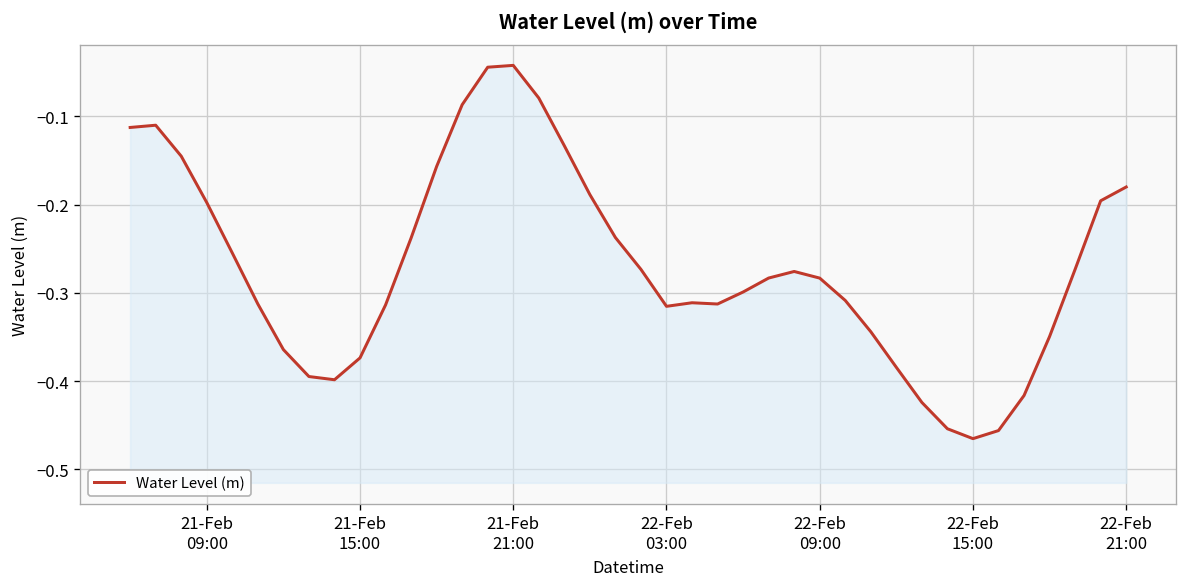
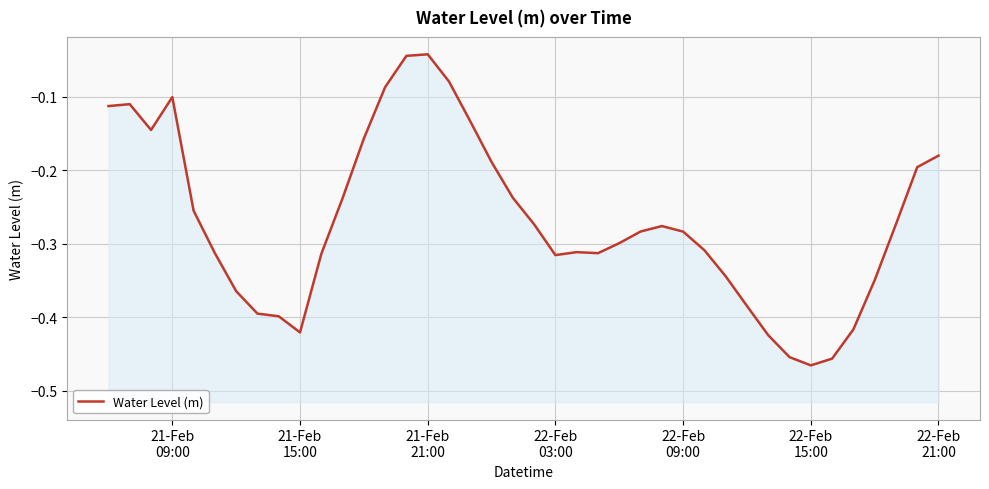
21-Feb 09:00: -0.20 -> -0.10
21-Feb 15:00: -0.37 -> -0.42
